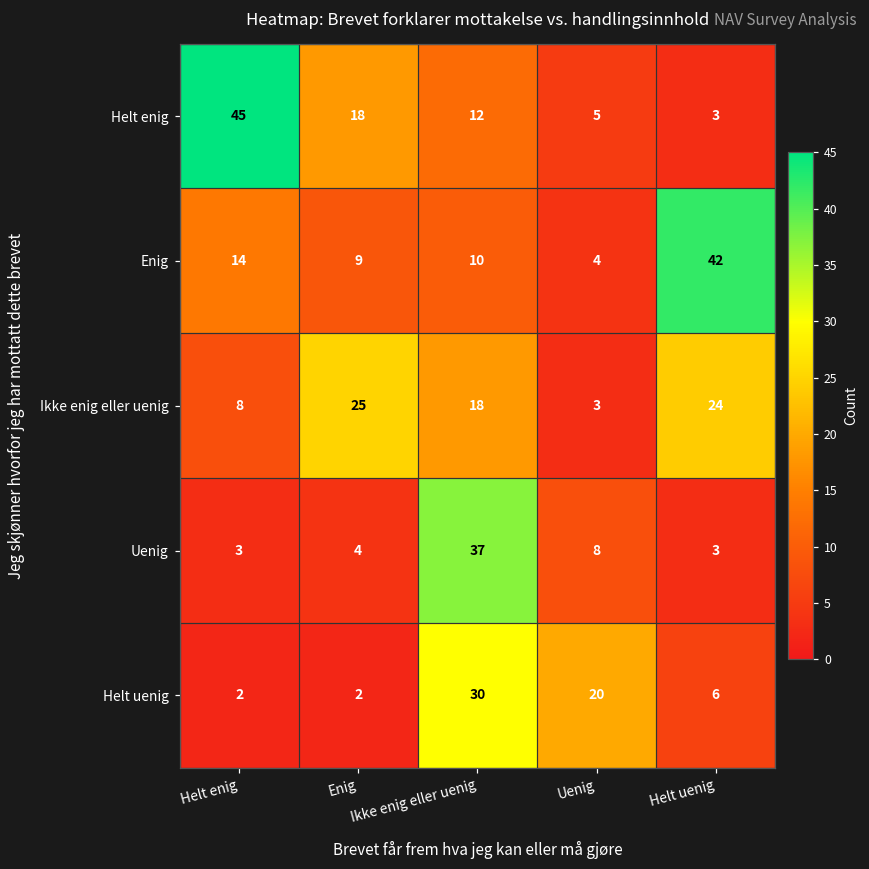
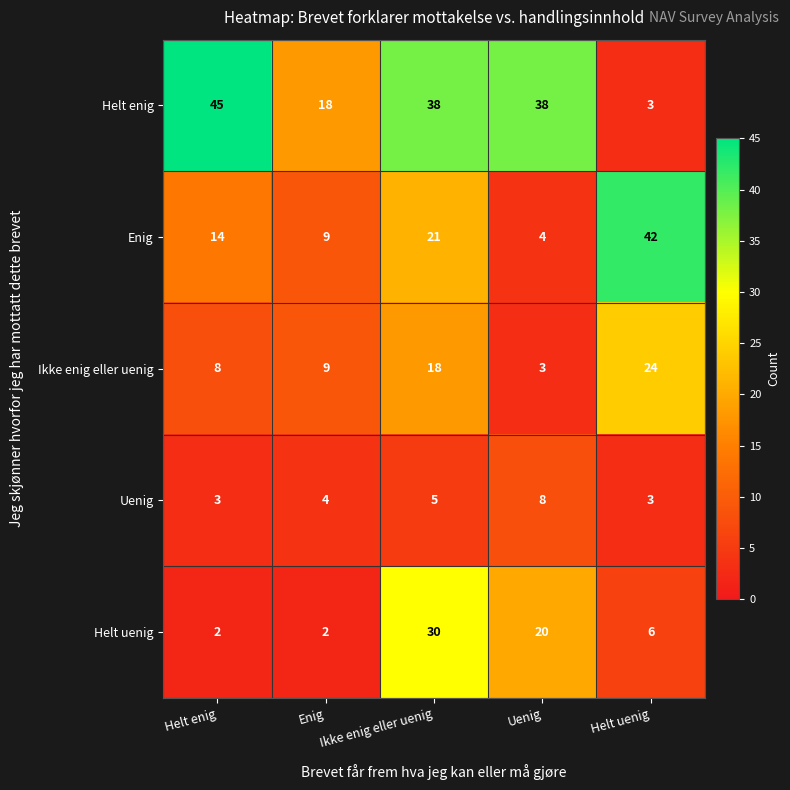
Helt enig, Ikke enig eller uenig: 12 -> 38
Helt enig, Uenig: 5 -> 38
Enig, Ikke enig eller uenig: 10 -> 21
Ikke enig eller uenig, Enig: 25 -> 9
Uenig, Ikke enig eller uenig: 37 -> 5
